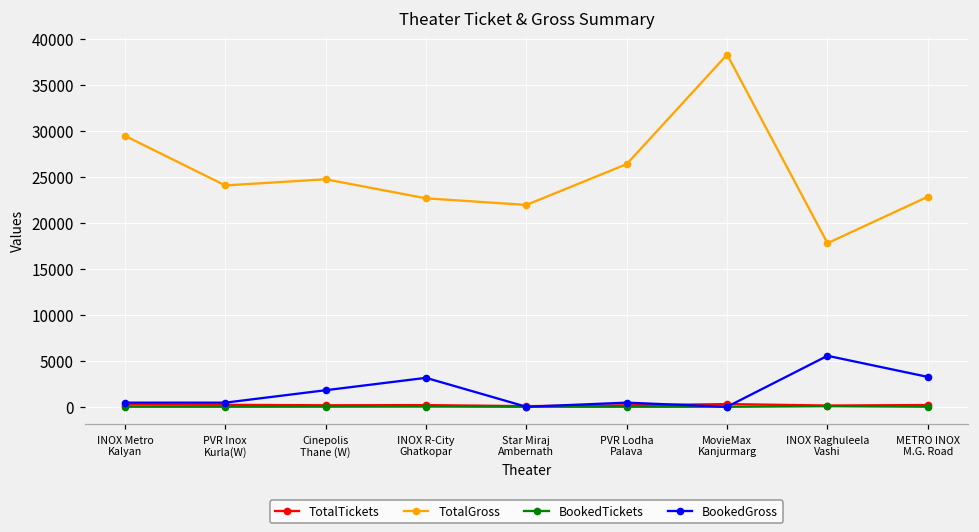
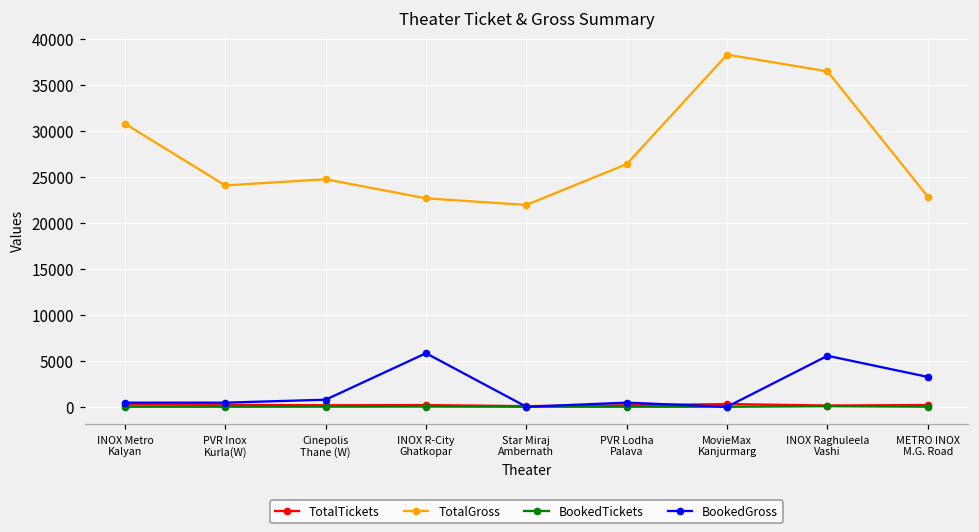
TotalGross, INOX Metro Kalyan: 29000 -> 31000
BookedGross, Cinepolis Thane (W): 2000 -> 1000
BookedGross, INOX R-City Ghatkopar: 3000 -> 6000
TotalGross, INOX Raghuleela Vashi: 18000 -> 36000
